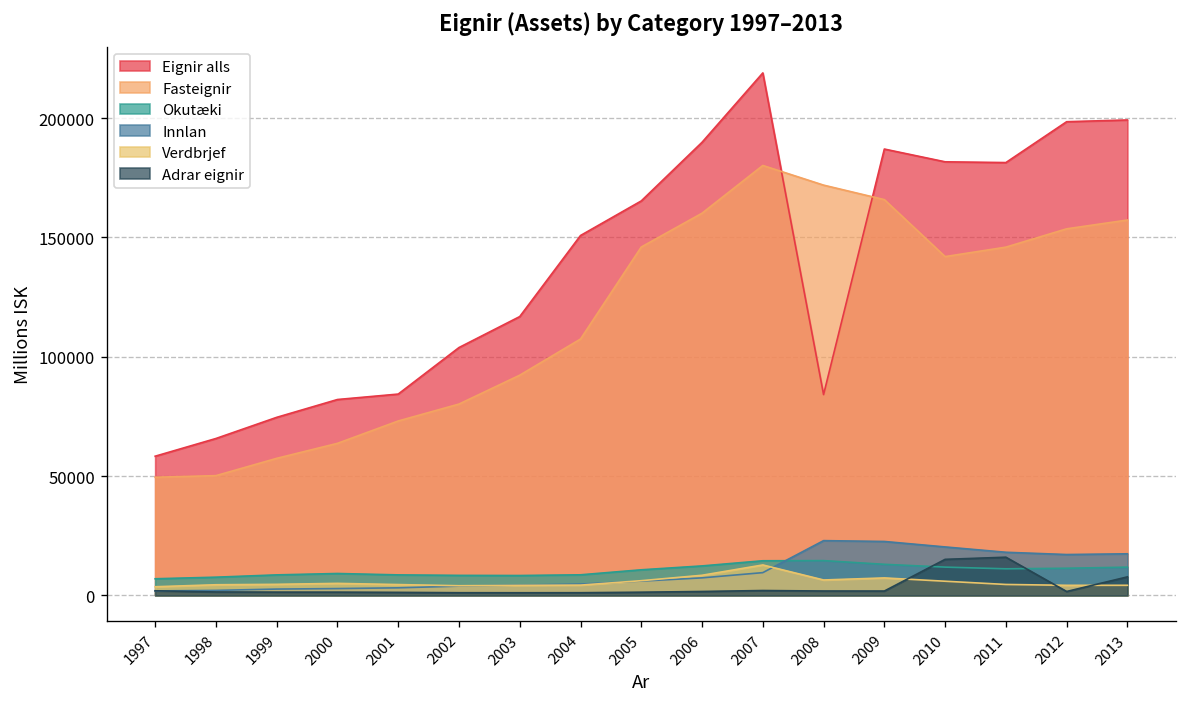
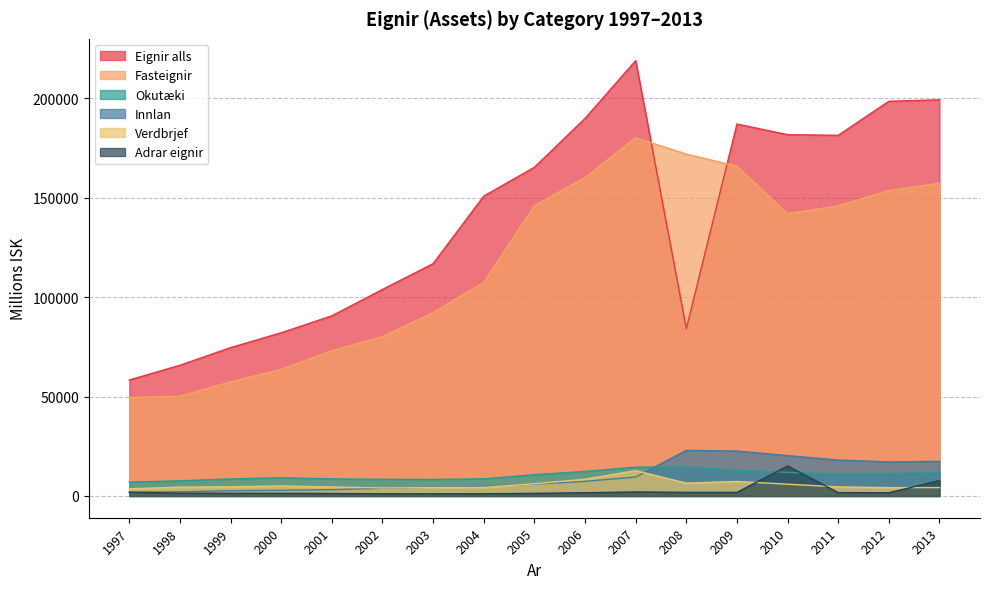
Eignir alls, 2001: 84000 -> 91000
Adrar eignir, 2011: 16000 -> 2000
